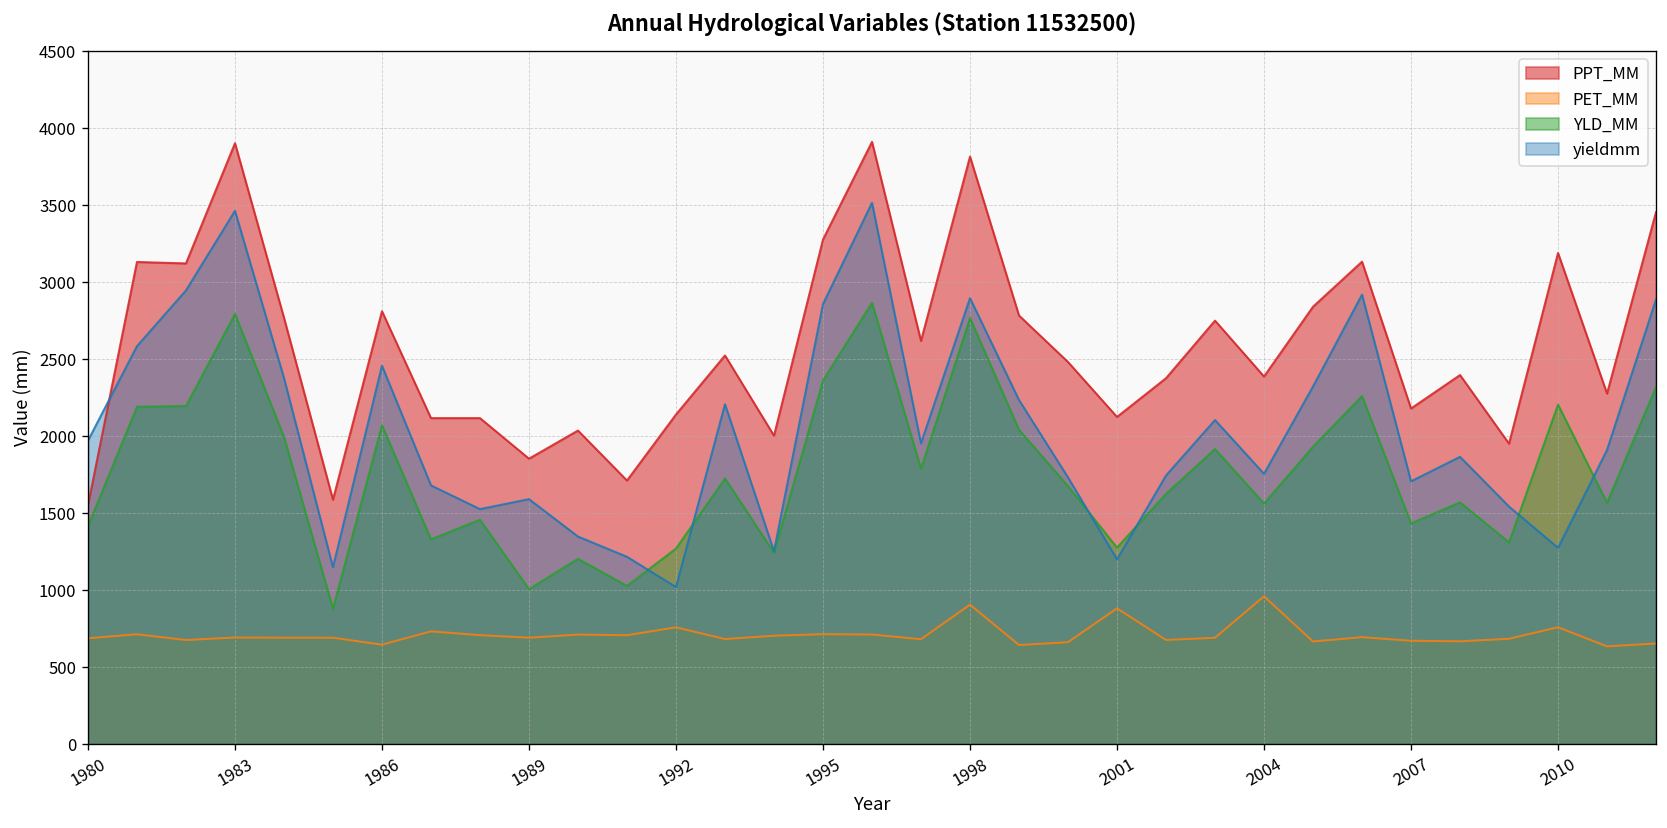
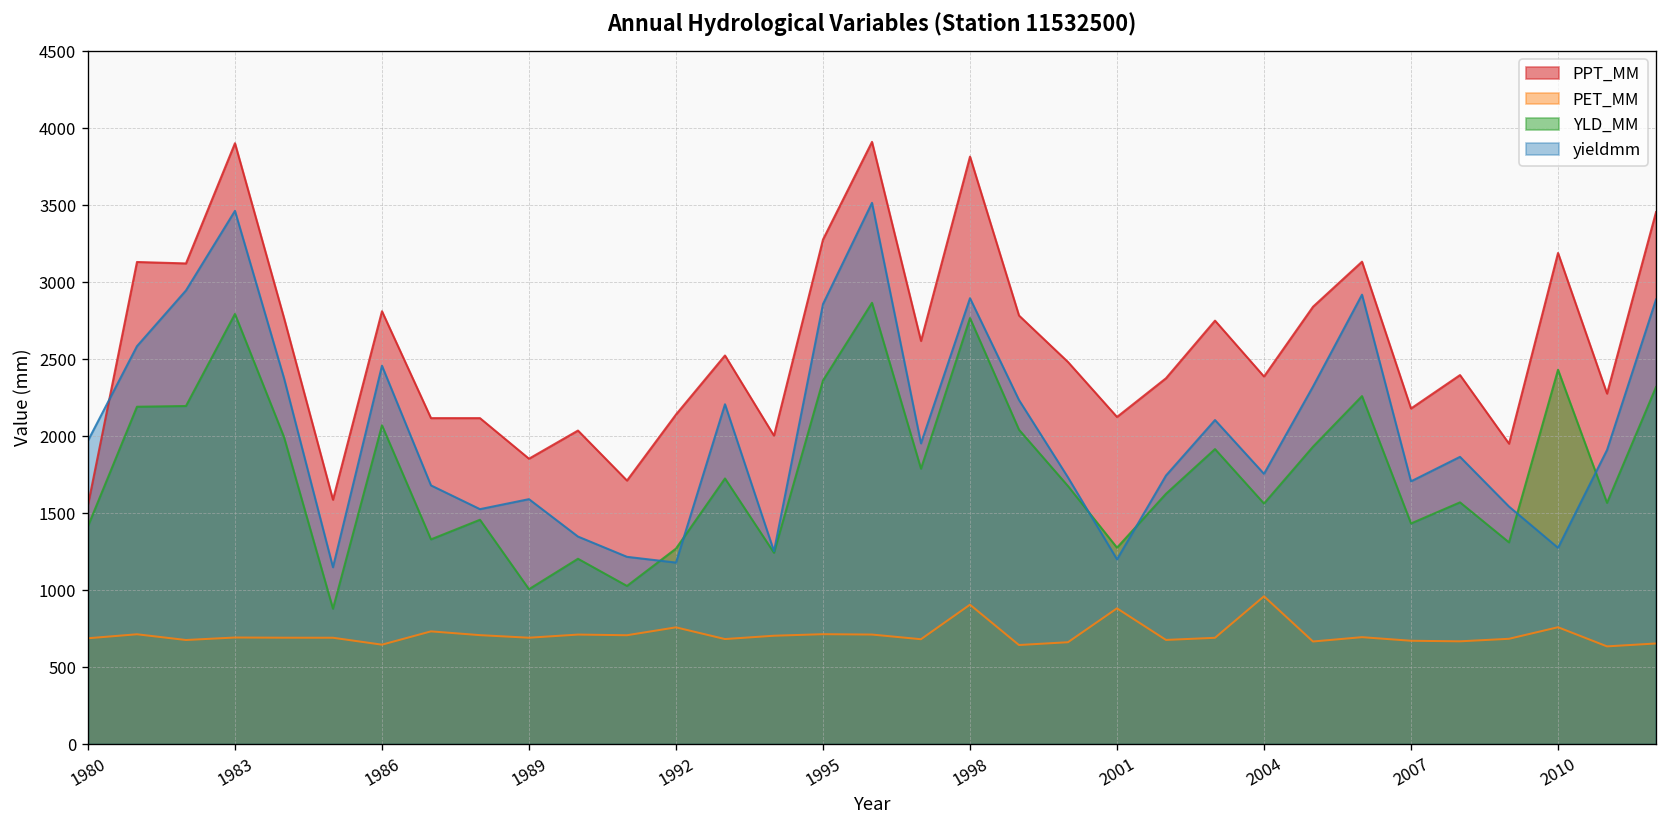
yieldmm, 1992: 1020 -> 1180
YLD_MM, 2010: 2200 -> 2430
